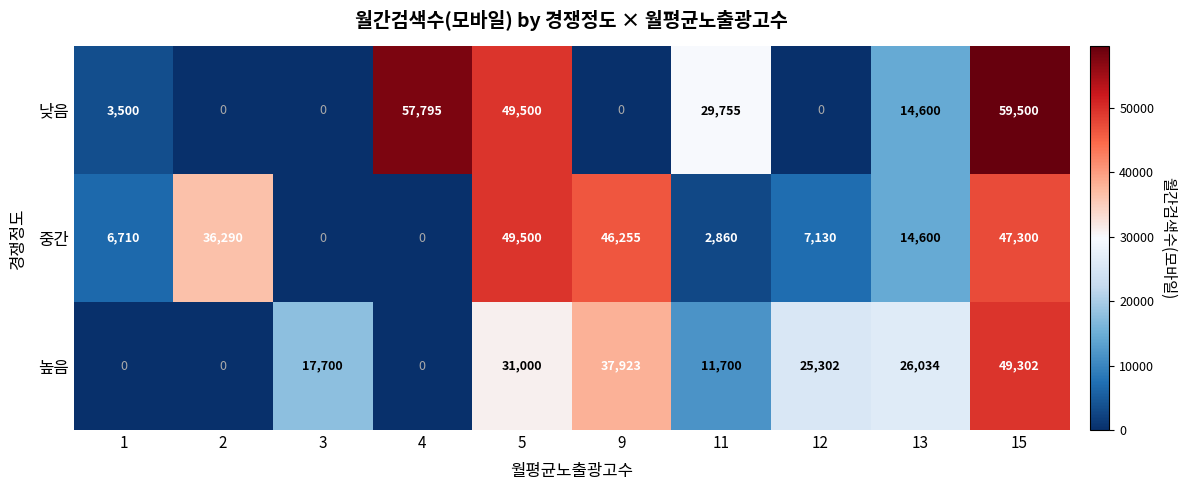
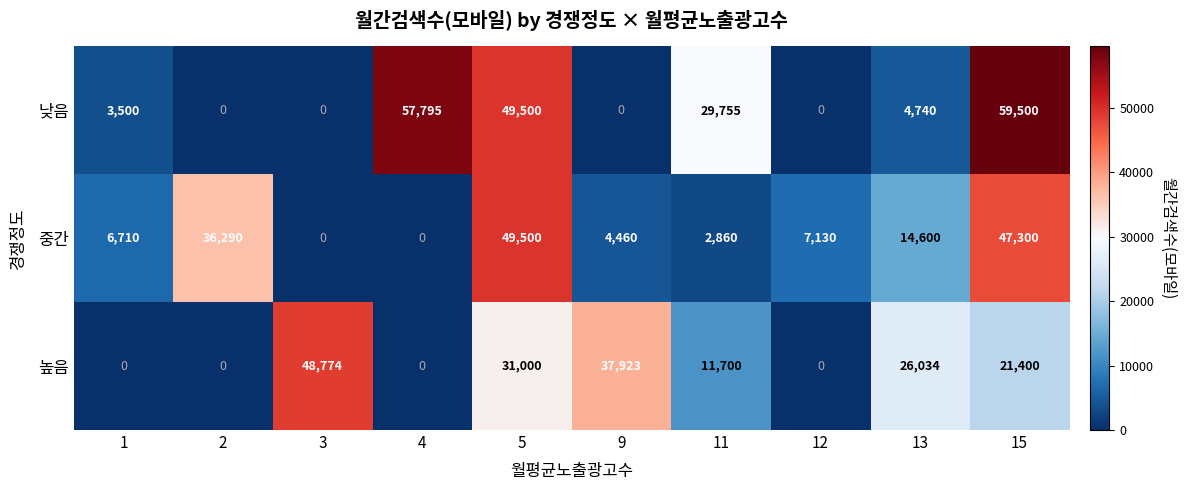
낮음, 13: 14,600 -> 4,740
중간, 9: 46,255 -> 4,460
높음, 3: 17,700 -> 48,774
높음, 12: 25,302 -> 0
높음, 15: 49,302 -> 21,400
